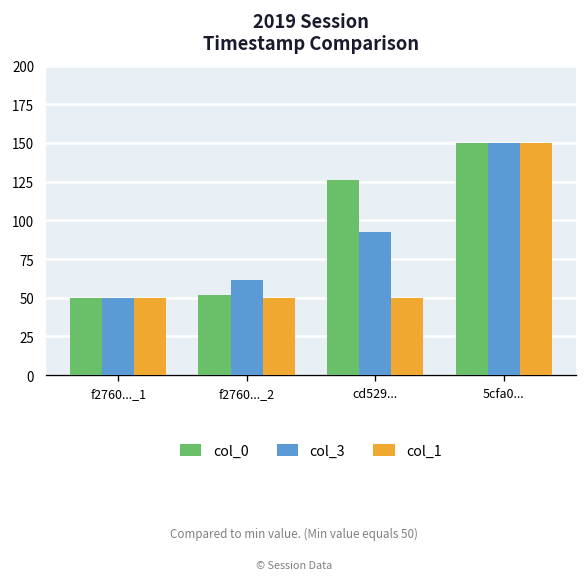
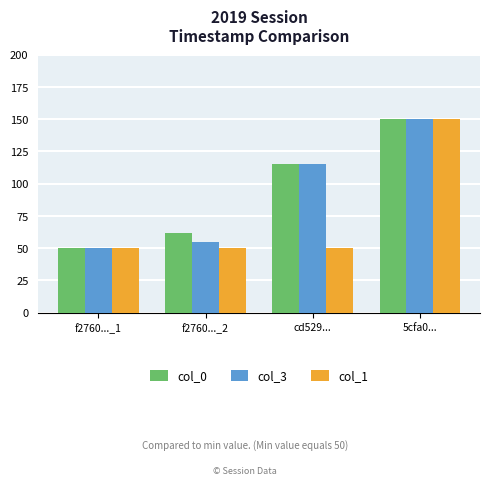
col_0, f2760..._2: 52 -> 62
col_3, f2760..._2: 62 -> 55
col_0, cd529...: 126 -> 116
col_3, cd529...: 92 -> 116
